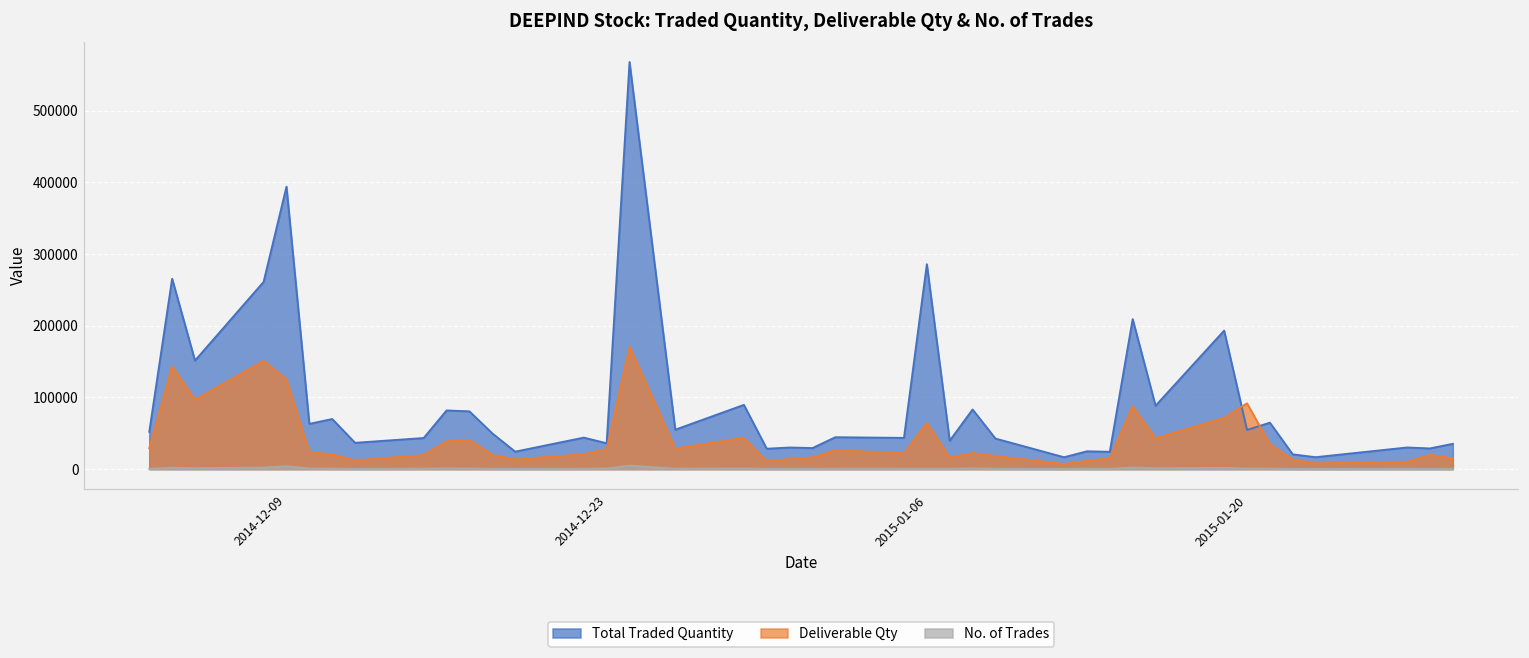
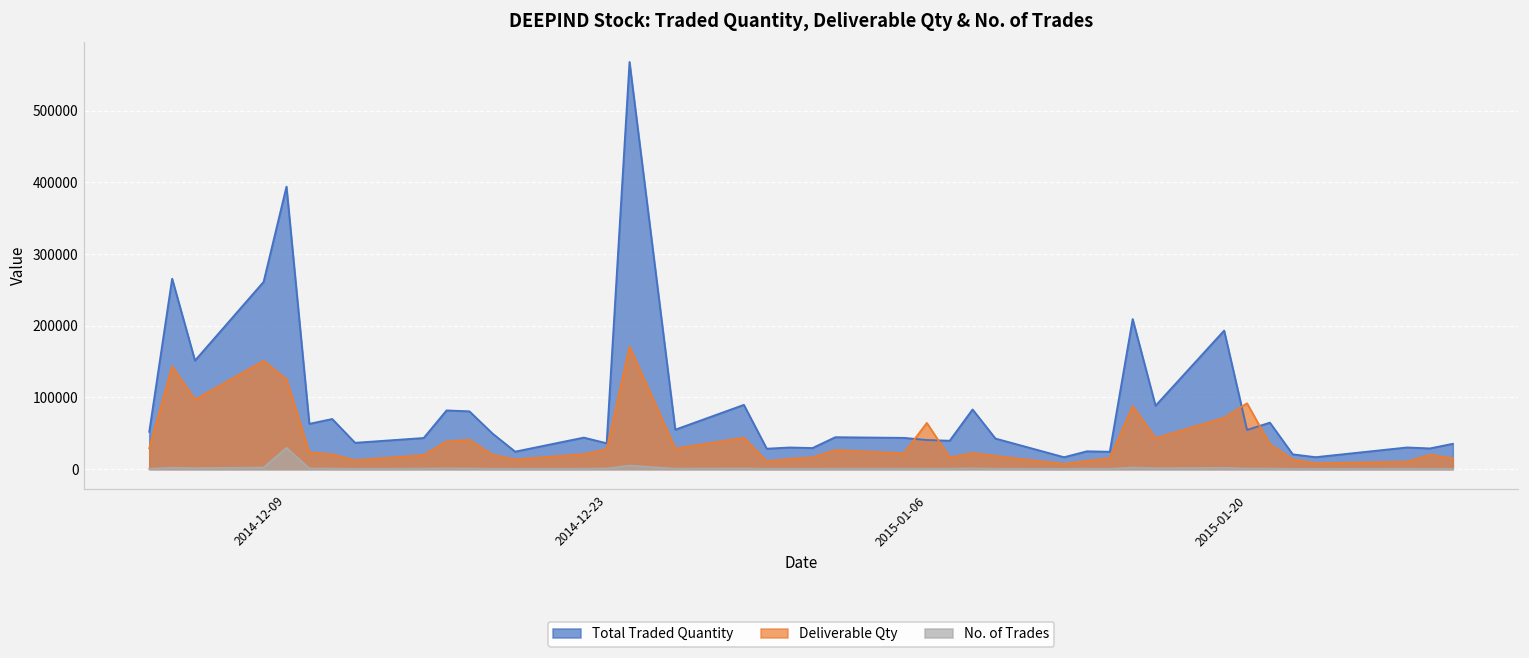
No. of Trades, 2014-12-09: 0 -> 30000
Total Traded Quantity, 2015-01-06: 290000 -> 40000
